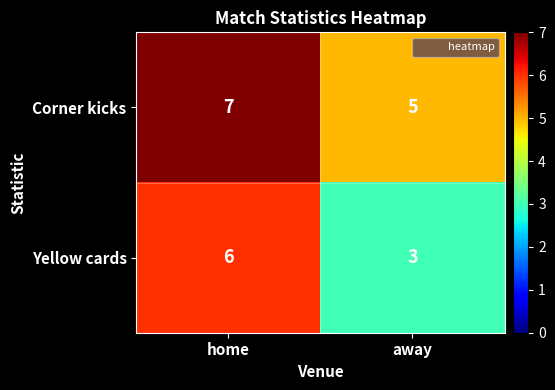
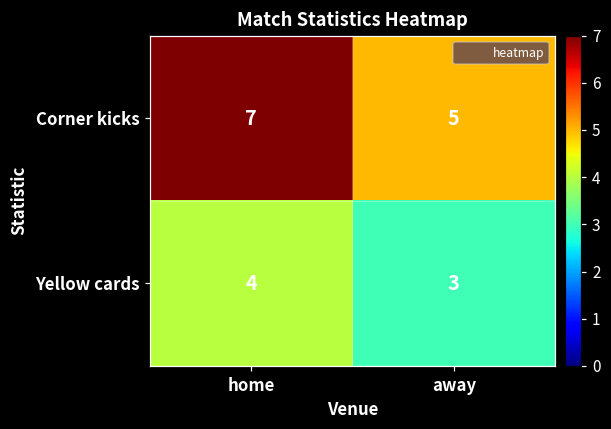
Yellow cards, home: 6 -> 4
